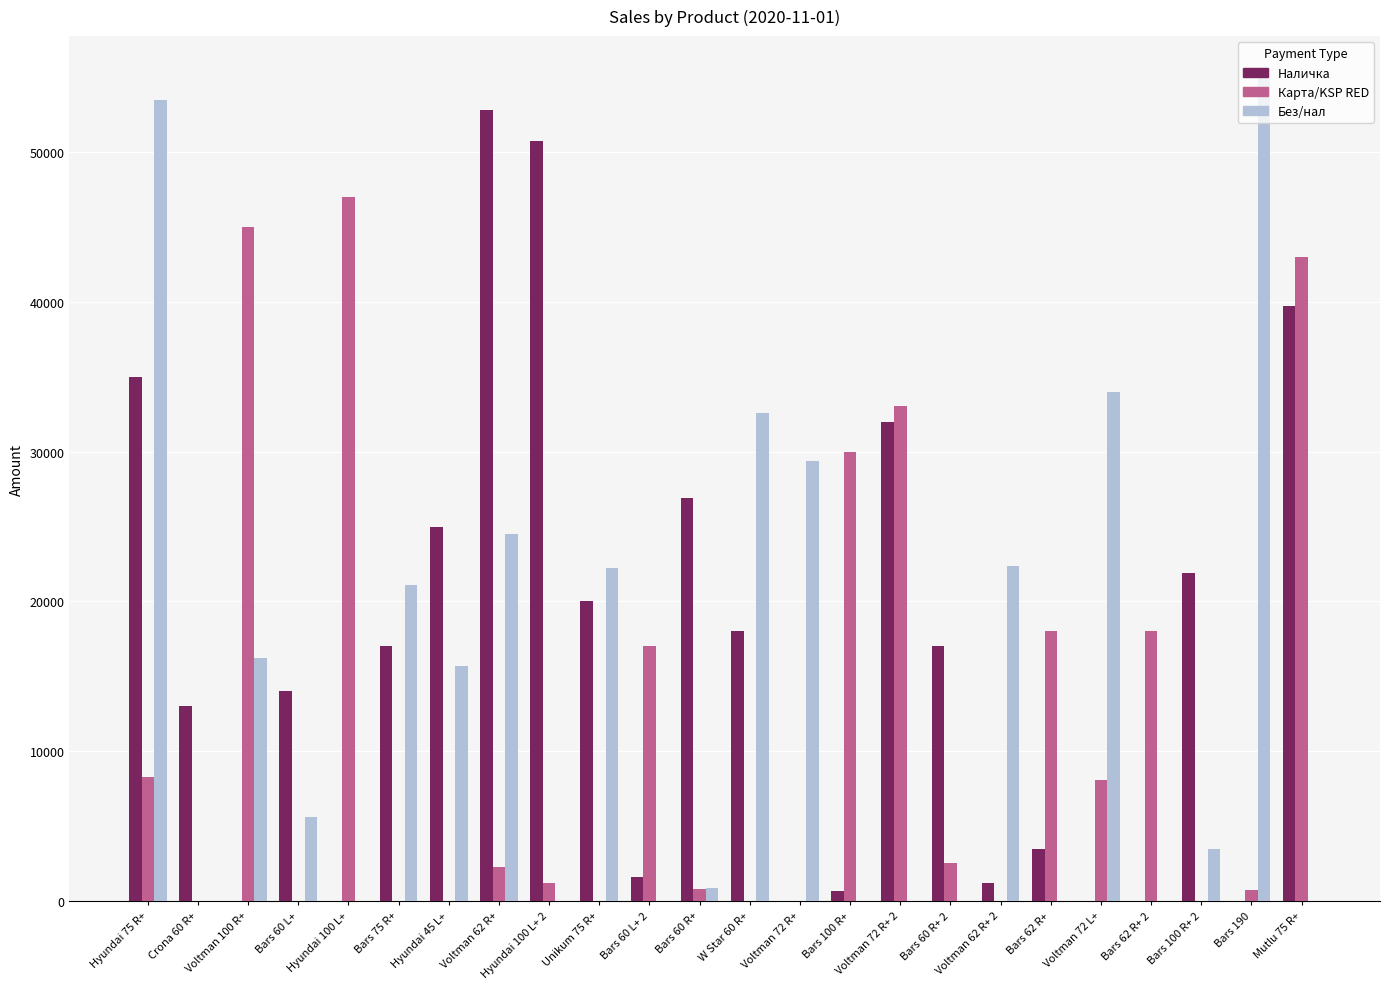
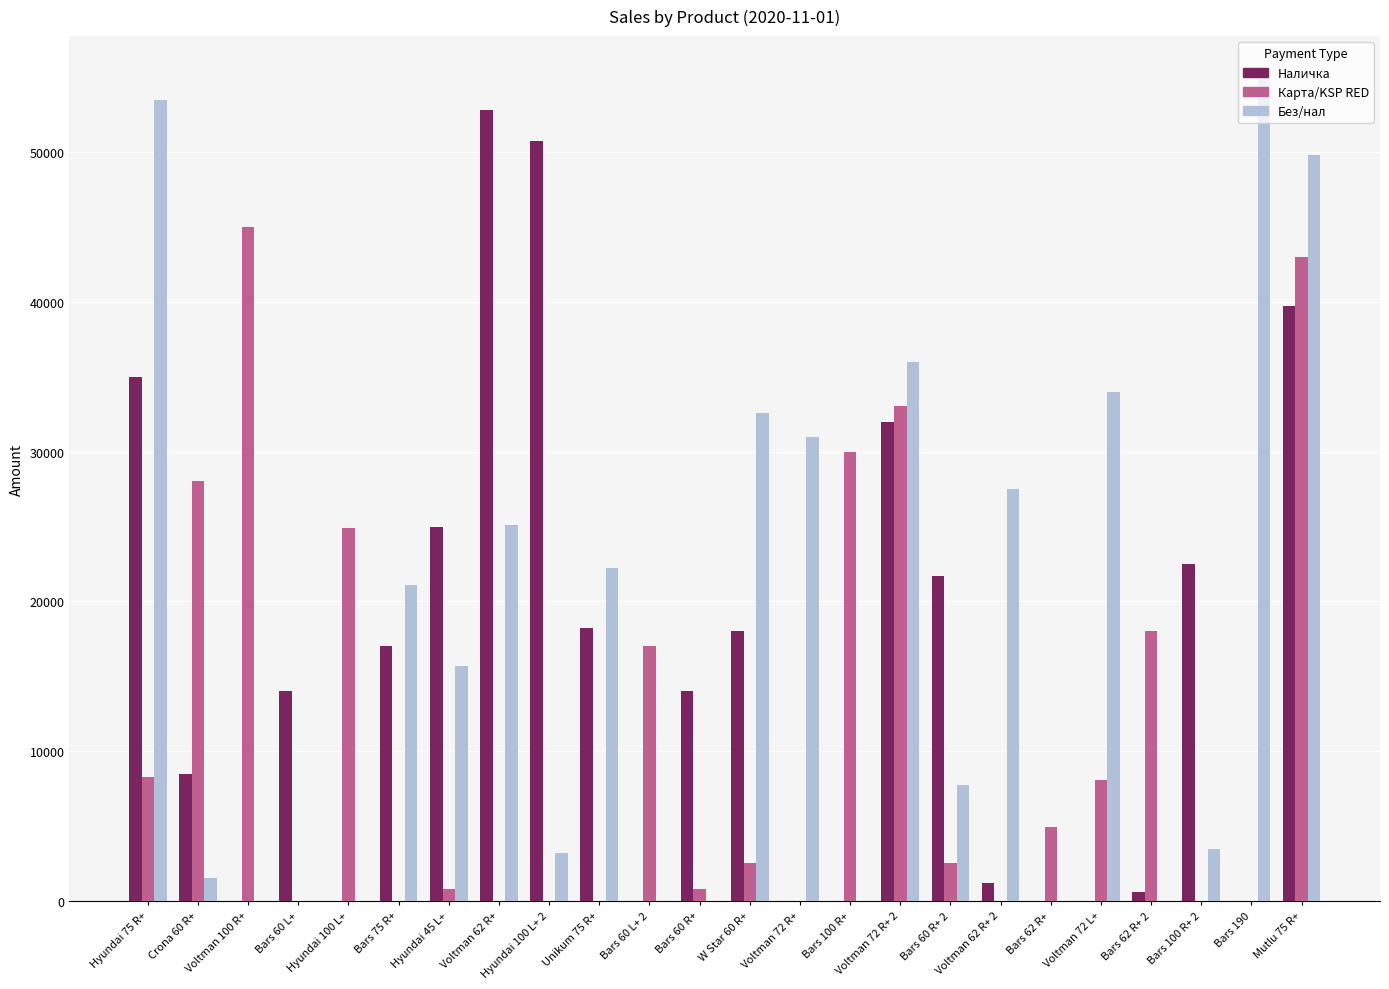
Наличка, Crona 60 R+: 13000 -> 8500
Карта/KSP RED, Crona 60 R+: 0 -> 28000
Без/нал, Crona 60 R+: 0 -> 1500
Без/нал, Voltman 100 R+: 16200 -> 0
Без/нал, Bars 60 L+: 5600 -> 0
Карта/KSP RED, Hyundai 100 L+: 47000 -> 24900
Карта/KSP RED, Hyundai 45 L+: 0 -> 800
Карта/KSP RED, Voltman 62 R+: 2300 -> 0
Без/нал, Voltman 62 R+: 24500 -> 25100
Карта/KSP RED, Hyundai 100 L+ 2: 1200 -> 0
Без/нал, Hyundai 100 L+ 2: 0 -> 3200
Наличка, Unikum 75 R+: 20000 -> 18200
Наличка, Bars 60 L+ 2: 1600 -> 0
Наличка, Bars 60 R+: 26900 -> 14000
Без/нал, Bars 60 R+: 900 -> 0
Карта/KSP RED, W Star 60 R+: 0 -> 2600
Без/нал, Voltman 72 R+: 29300 -> 31000
Наличка, Bars 100 R+: 700 -> 0
Без/нал, Voltman 72 R+ 2: 0 -> 36000
Наличка, Bars 60 R+ 2: 17000 -> 21700
Без/нал, Bars 60 R+ 2: 0 -> 7700
Без/нал, Voltman 62 R+ 2: 22400 -> 27500
Наличка, Bars 62 R+: 3500 -> 0
Карта/KSP RED, Bars 62 R+: 18000 -> 4900
Наличка, Bars 62 R+ 2: 0 -> 600
Наличка, Bars 100 R+ 2: 21900 -> 22500
Карта/KSP RED, Bars 190: 800 -> 0
Без/нал, Mutlu 75 R+: 0 -> 49800
